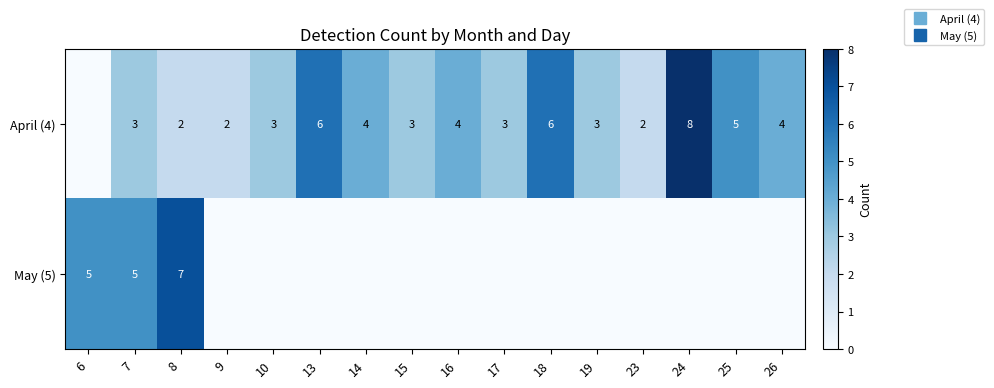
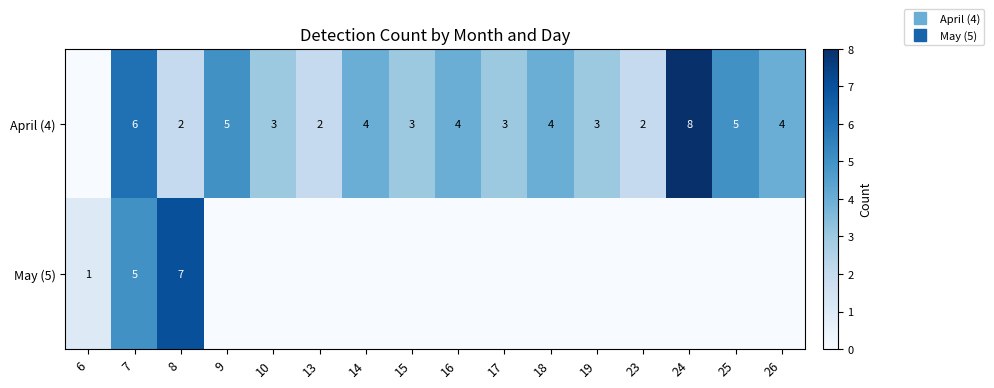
April (4), 7: 3 -> 6
April (4), 9: 2 -> 5
April (4), 13: 6 -> 2
April (4), 18: 6 -> 4
May (5), 6: 5 -> 1
